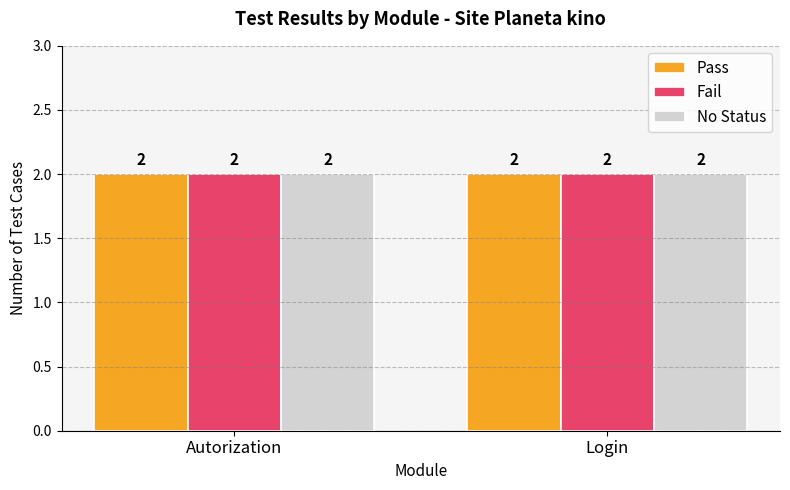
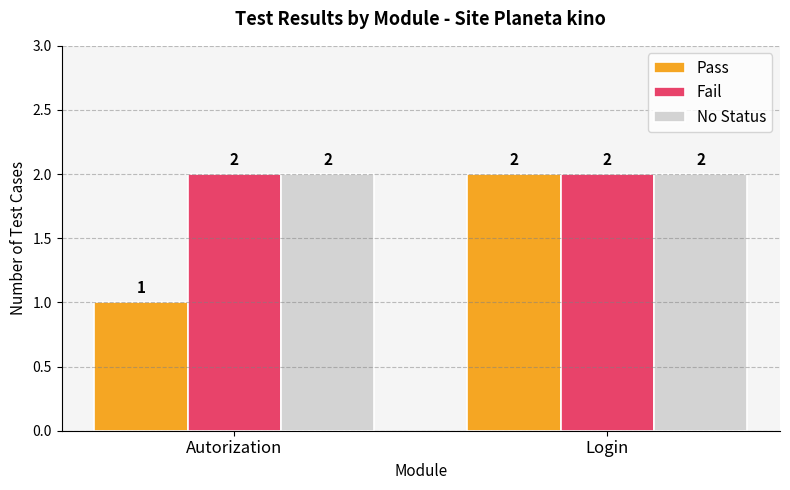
Pass, Autorization: 2 -> 1
